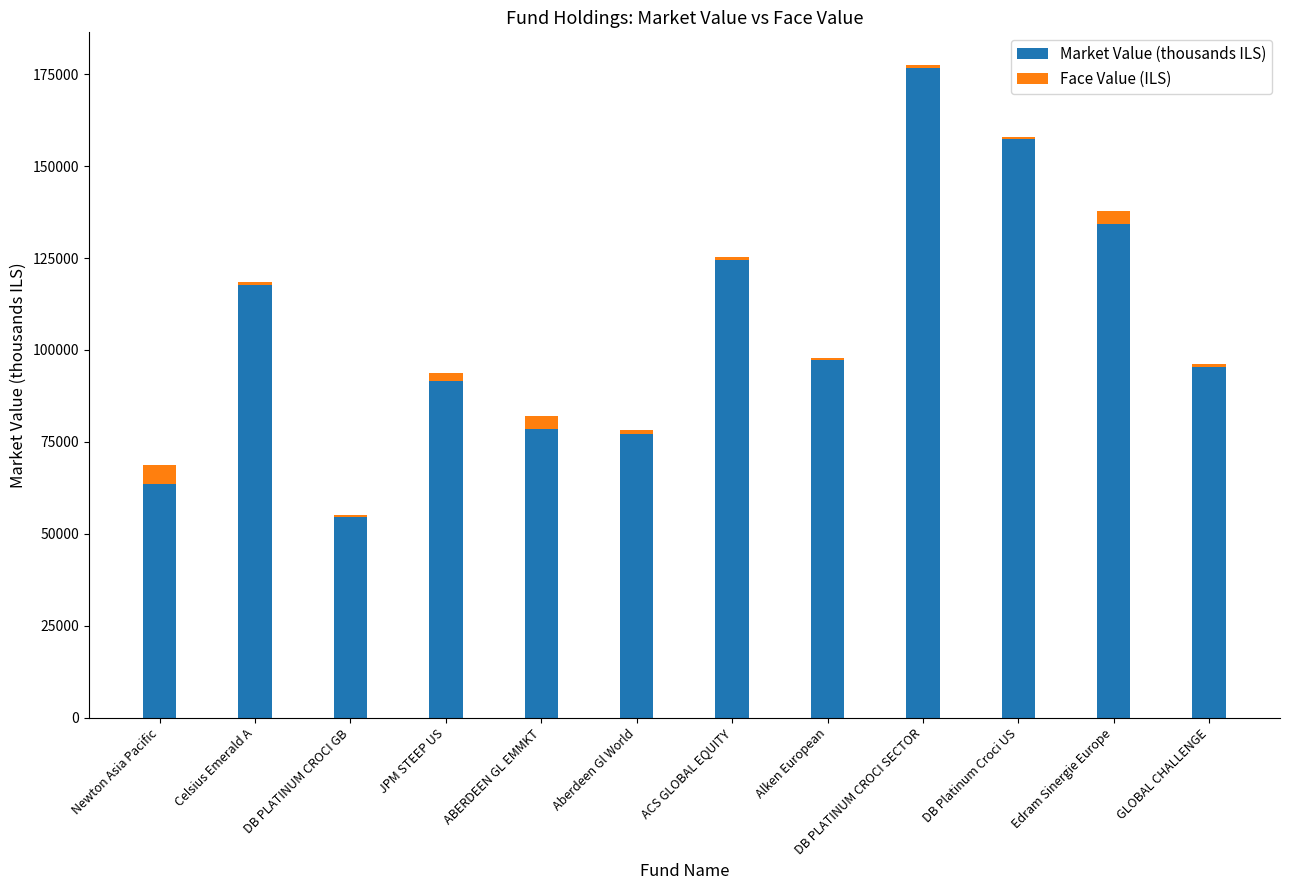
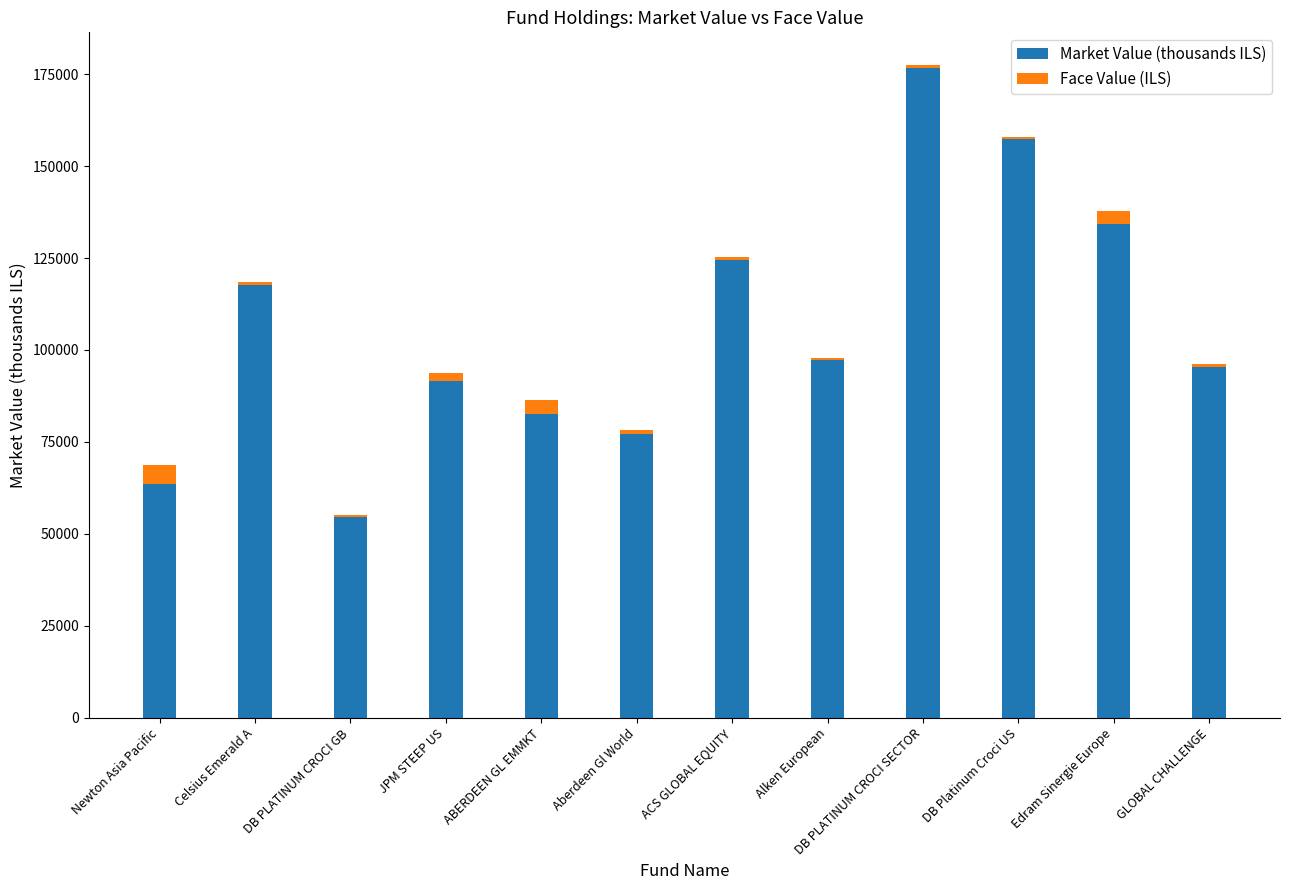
Market Value (thousands ILS), ABERDEEN GL EMMKT: 78000 -> 83000
